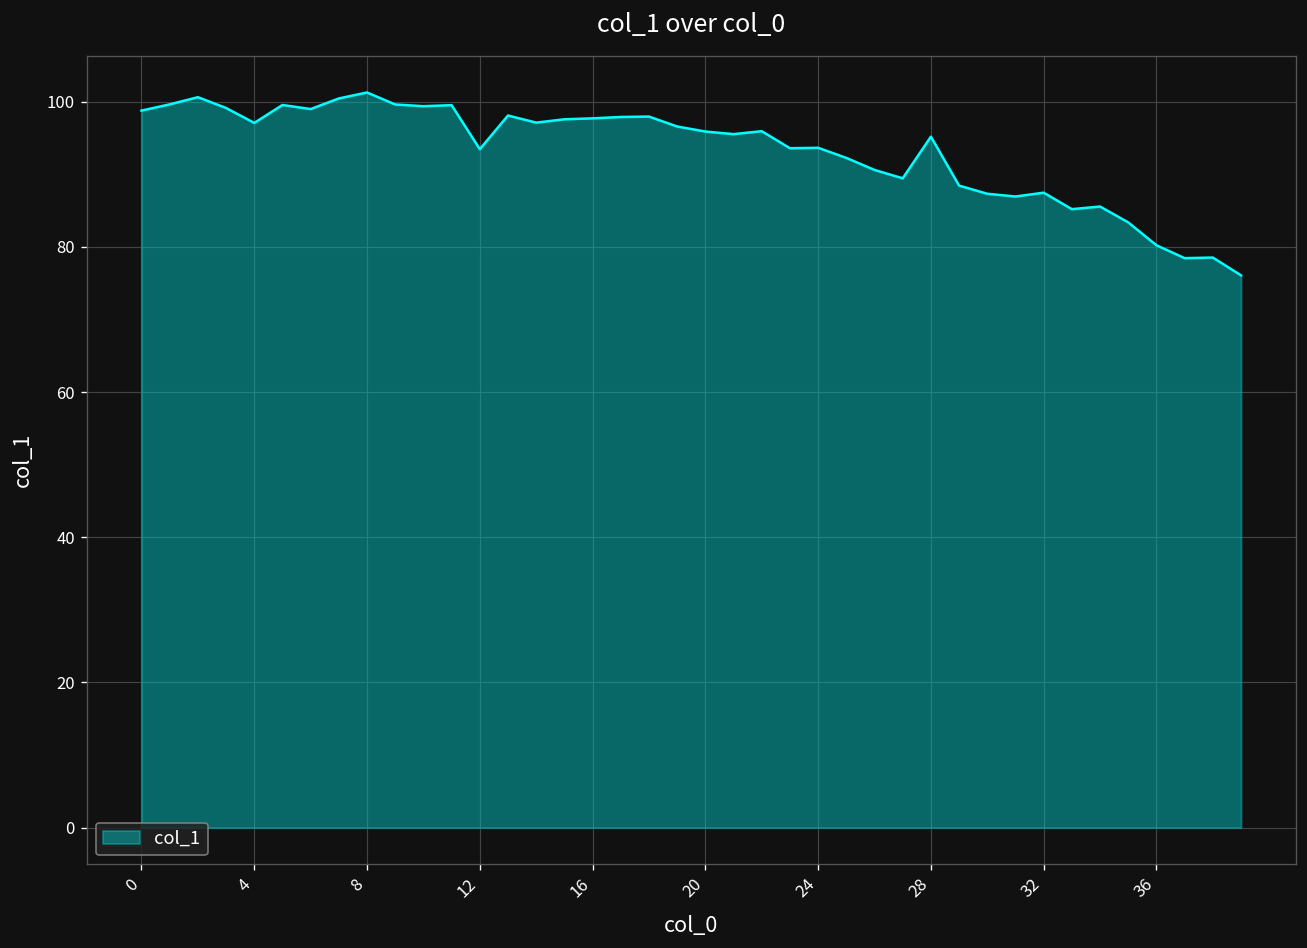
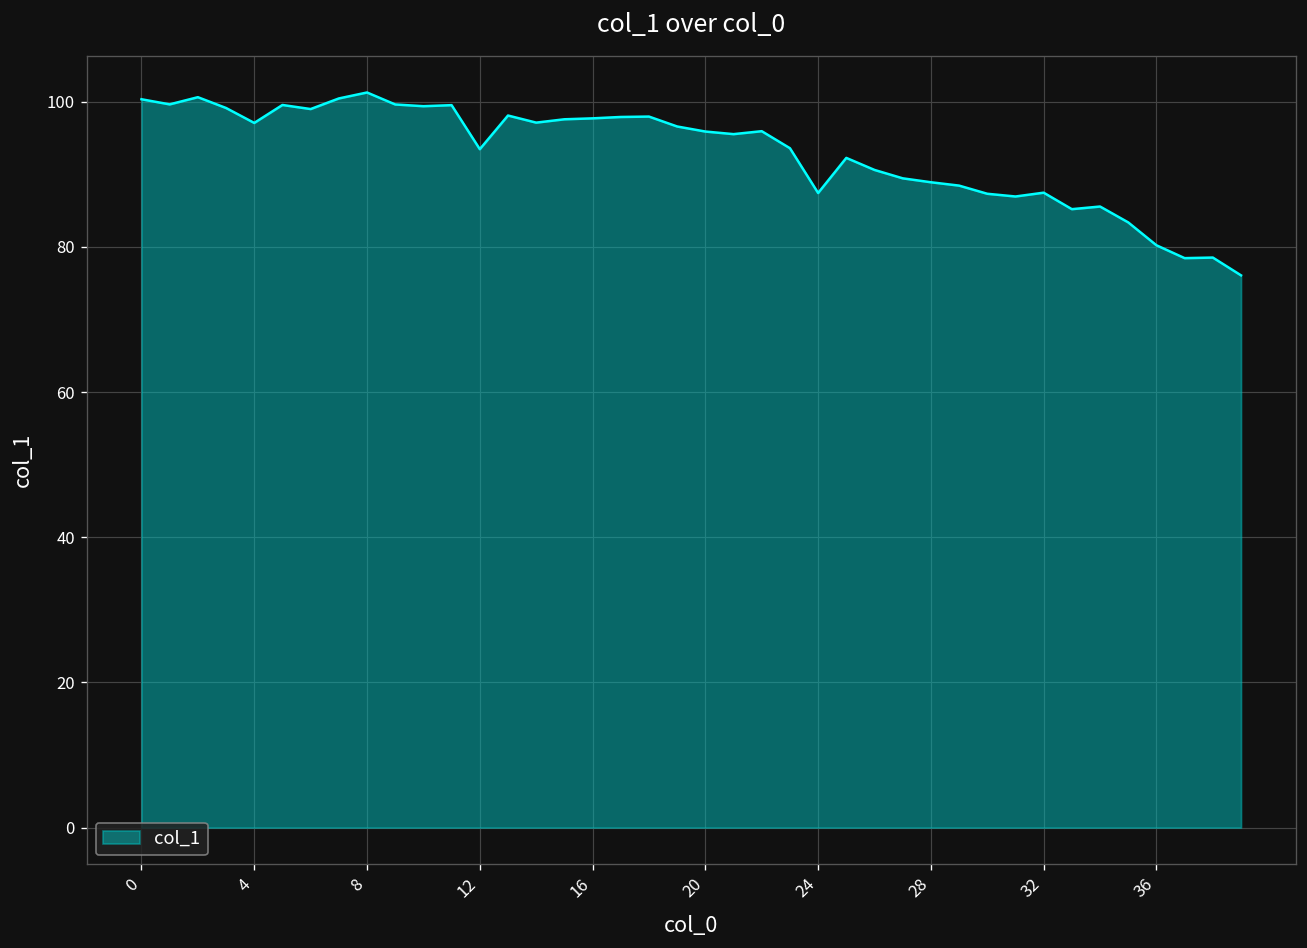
0: 99 -> 100
24: 94 -> 87
28: 95 -> 89
